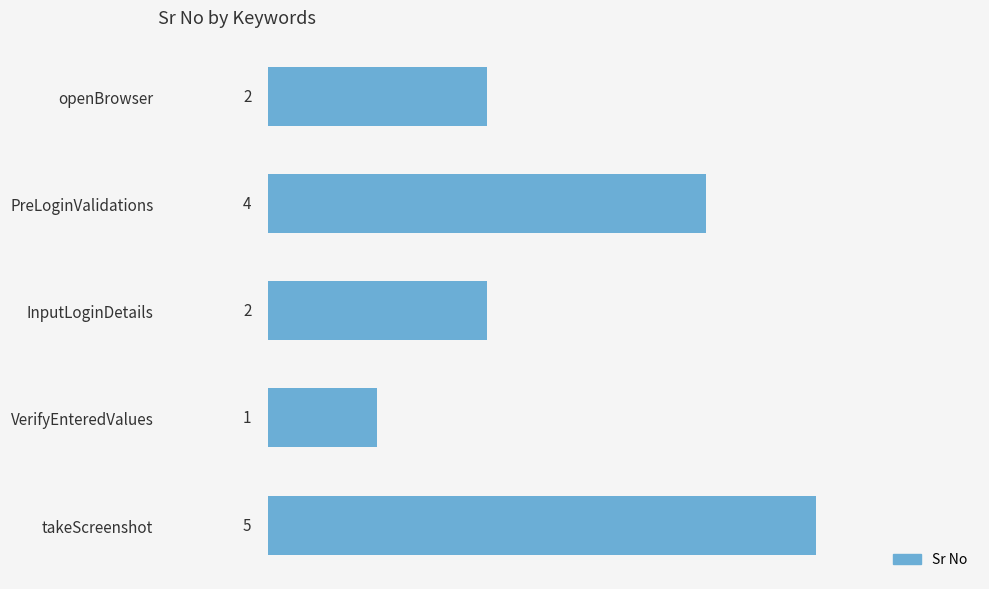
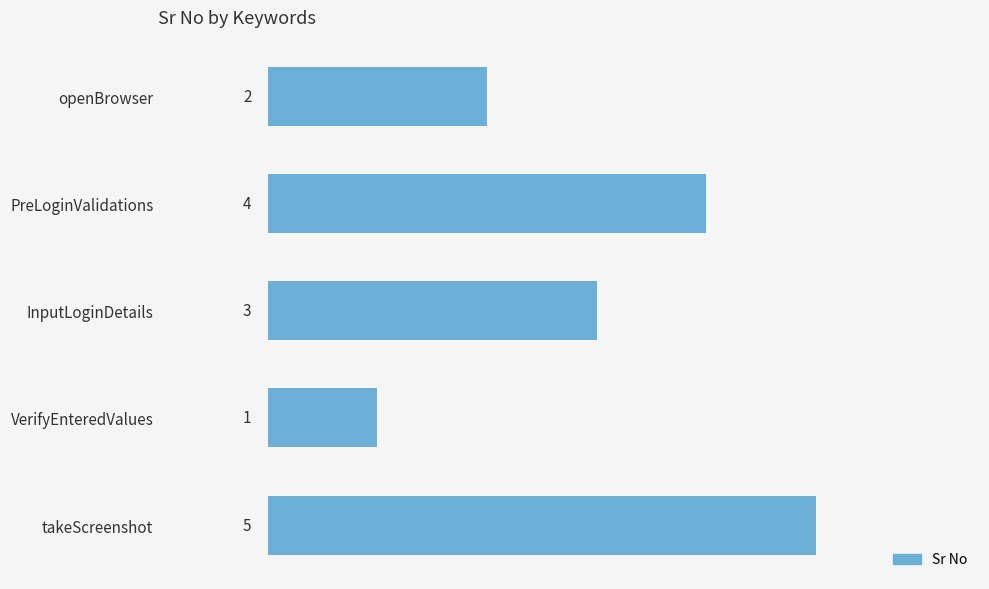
InputLoginDetails: 2 -> 3
